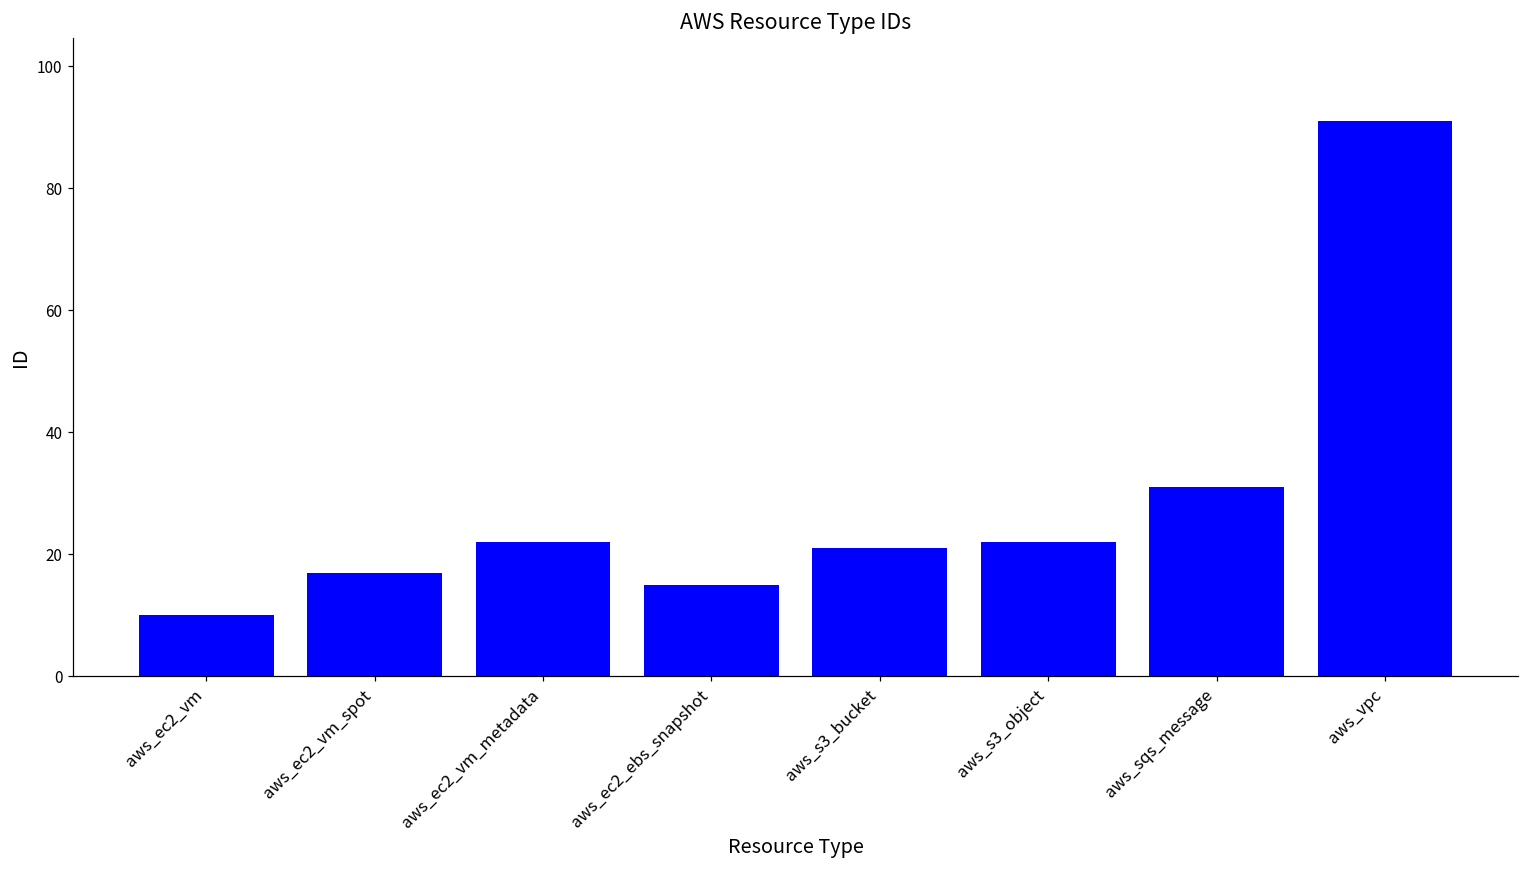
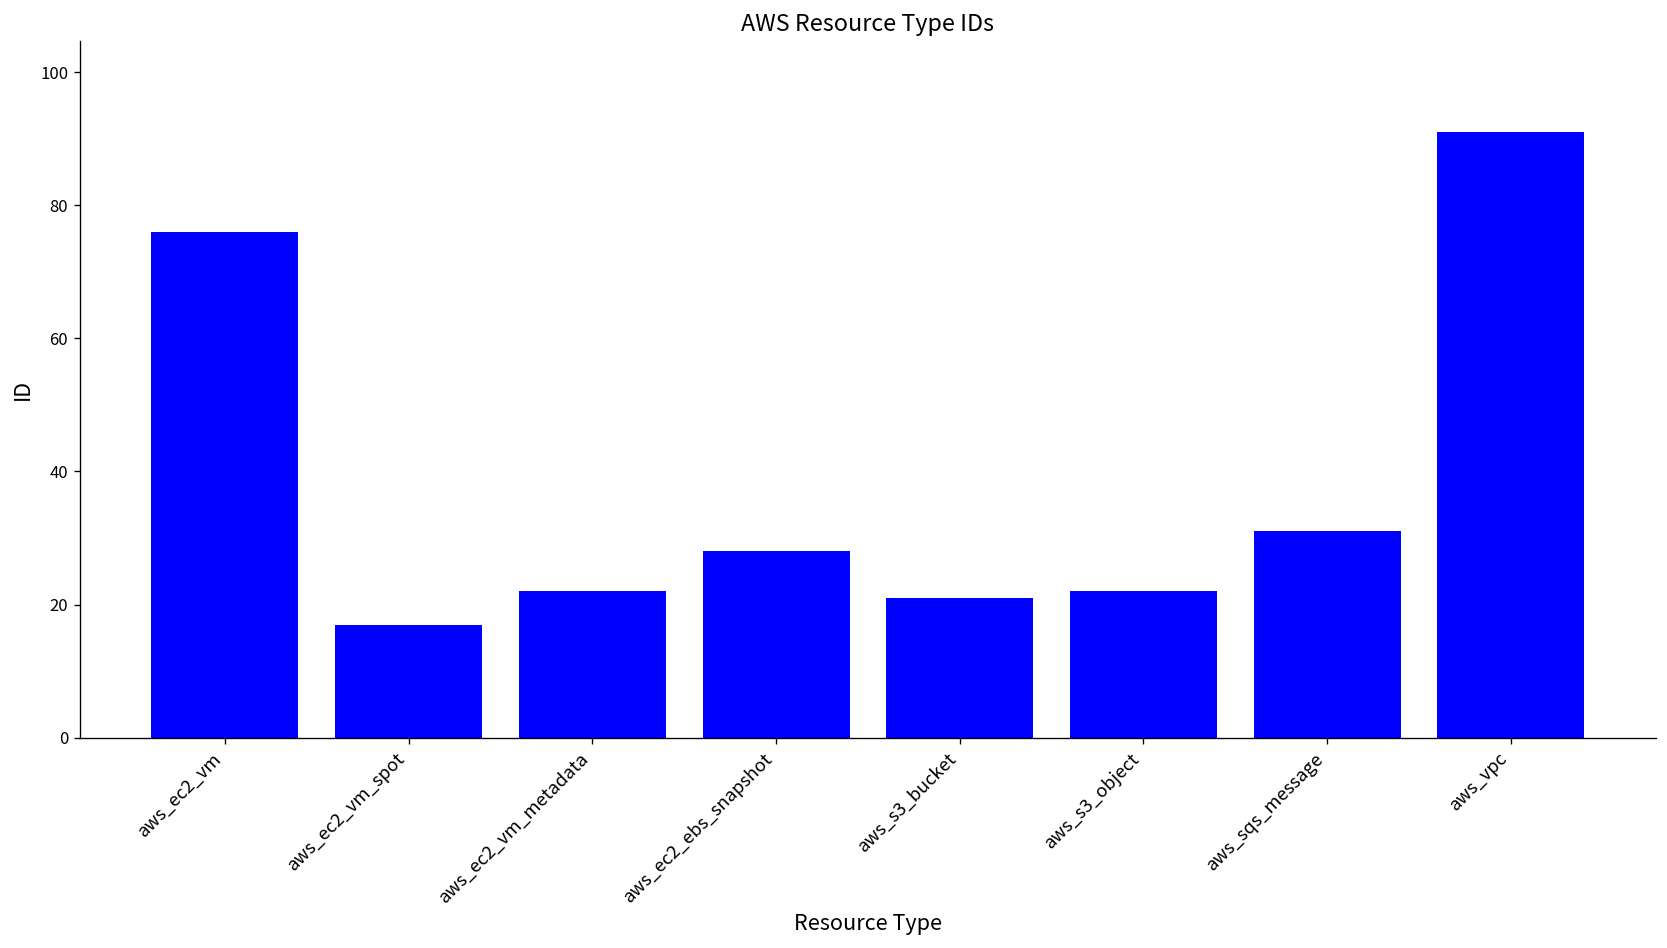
aws_ec2_vm: 10 -> 76
aws_ec2_ebs_snapshot: 15 -> 28
